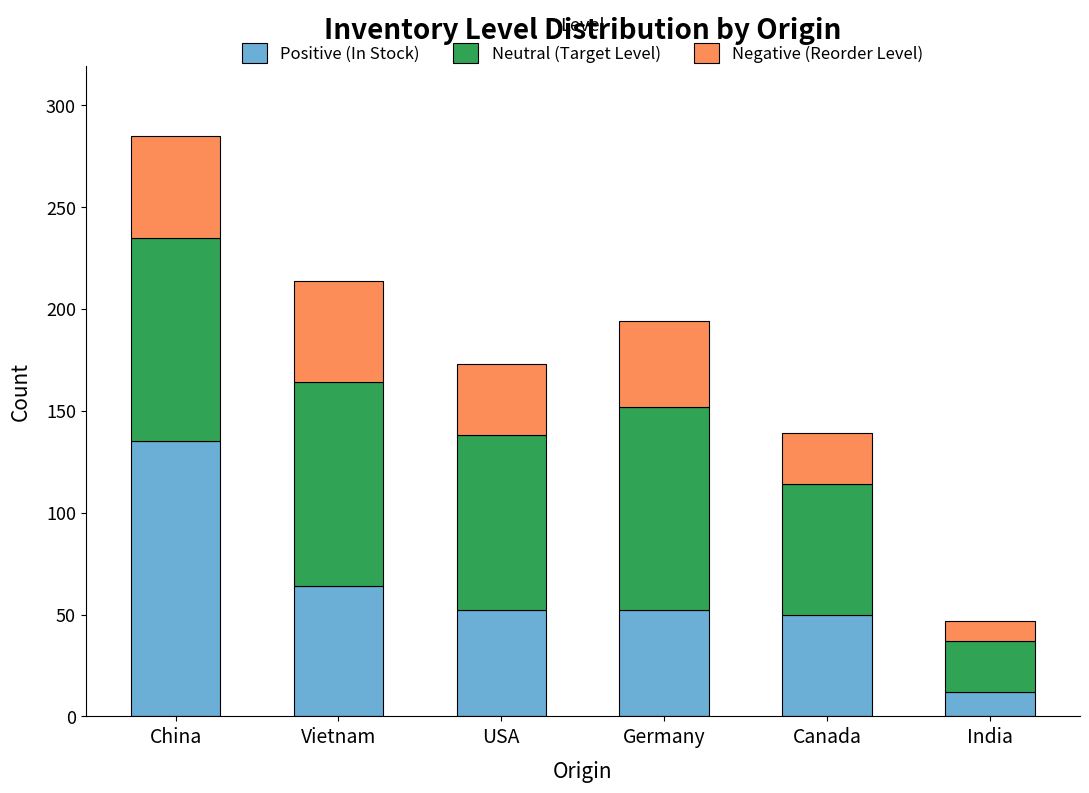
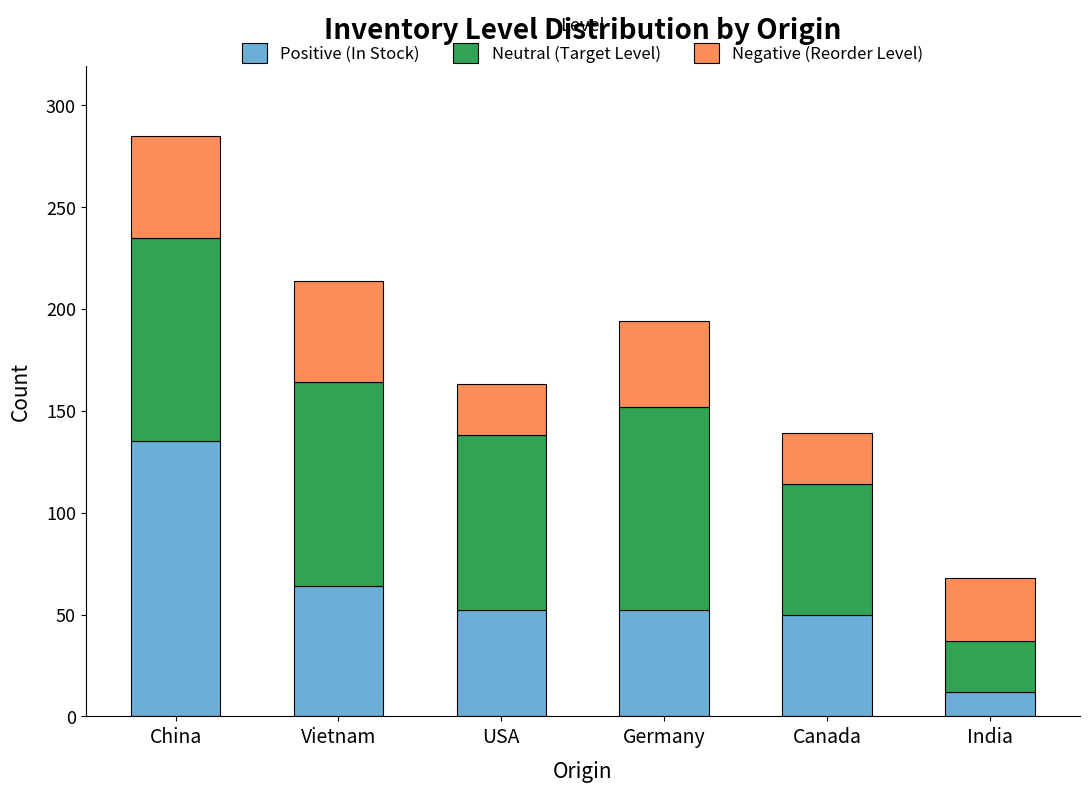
Negative (Reorder Level), USA: 35 -> 25
Negative (Reorder Level), India: 10 -> 31
